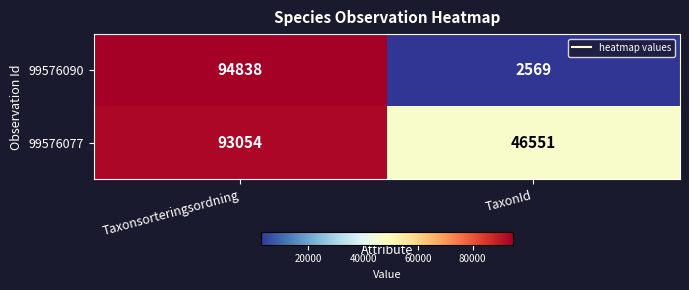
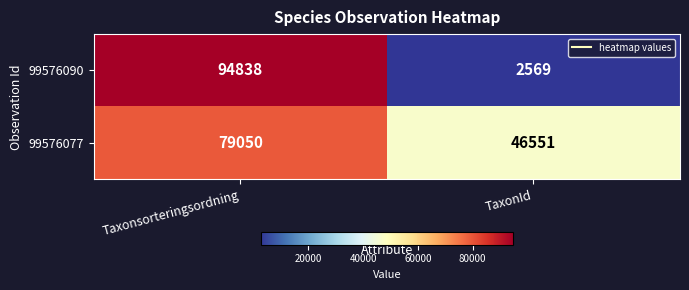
99576077, Taxonsorteringsordning: 93054 -> 79050
